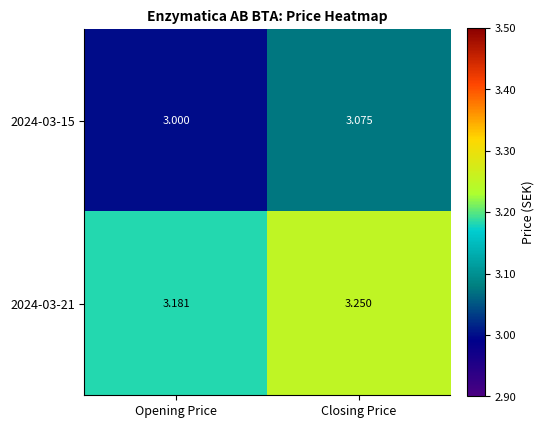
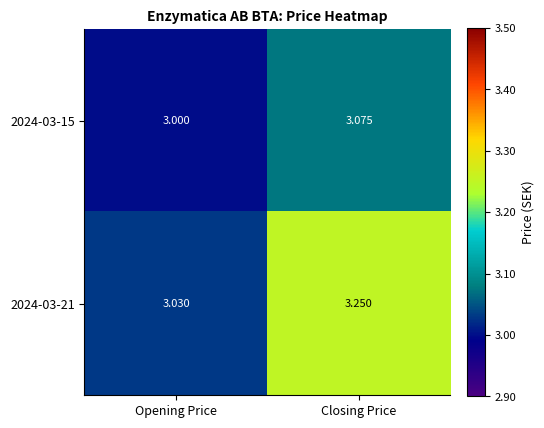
2024-03-21, Opening Price: 3.181 -> 3.030
